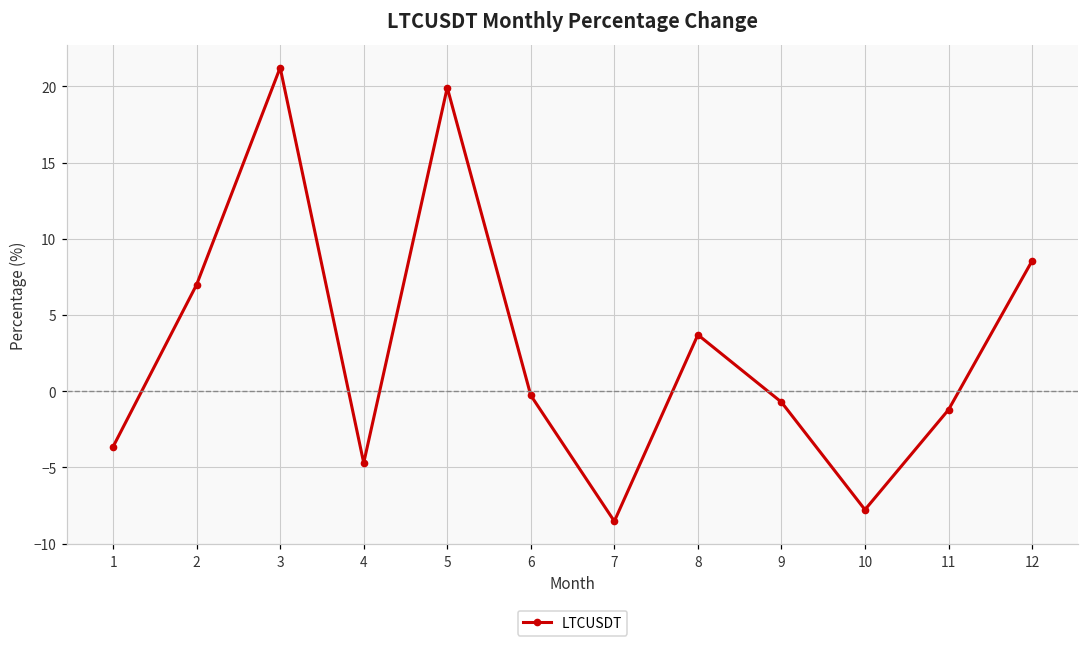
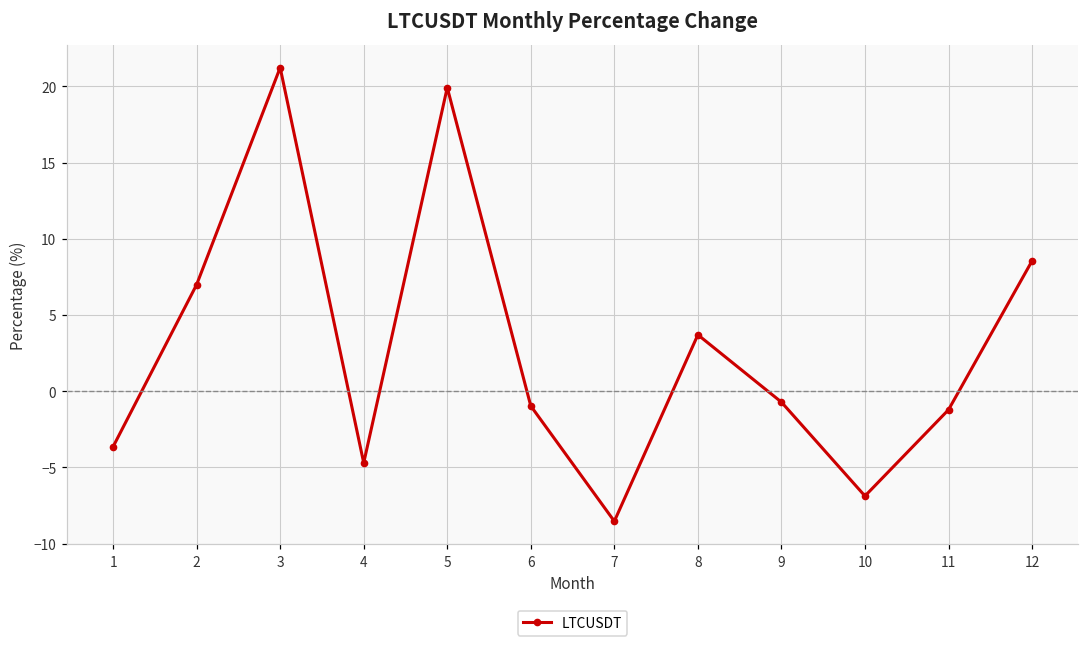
6: -0.3 -> -1.0
10: -7.8 -> -6.9
